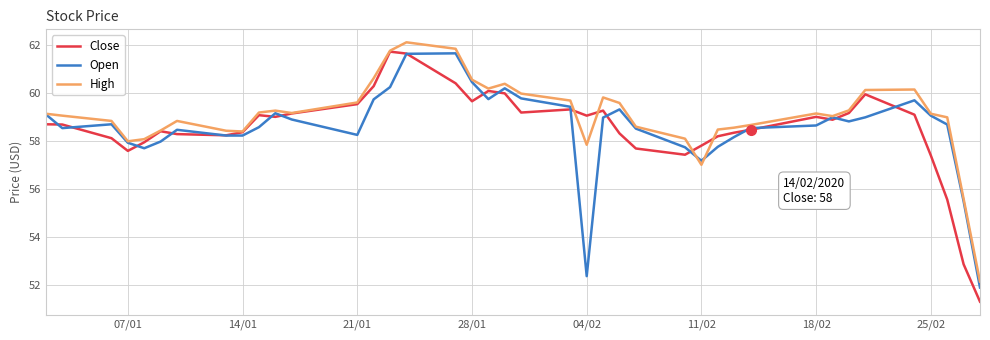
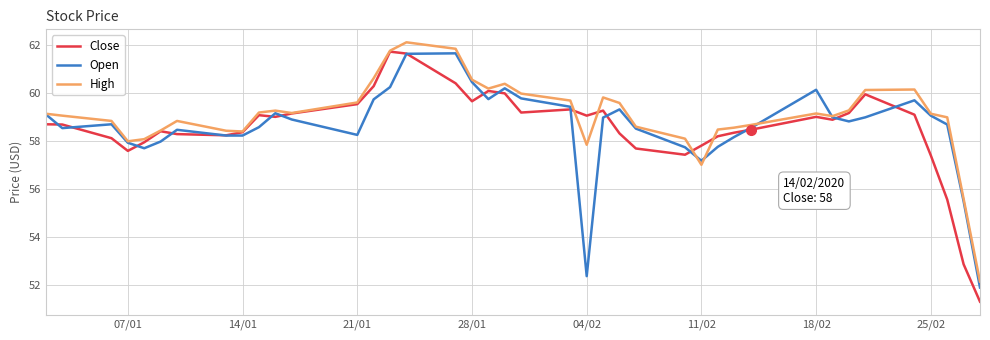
Open, 18/02: 58.7 -> 60.1
